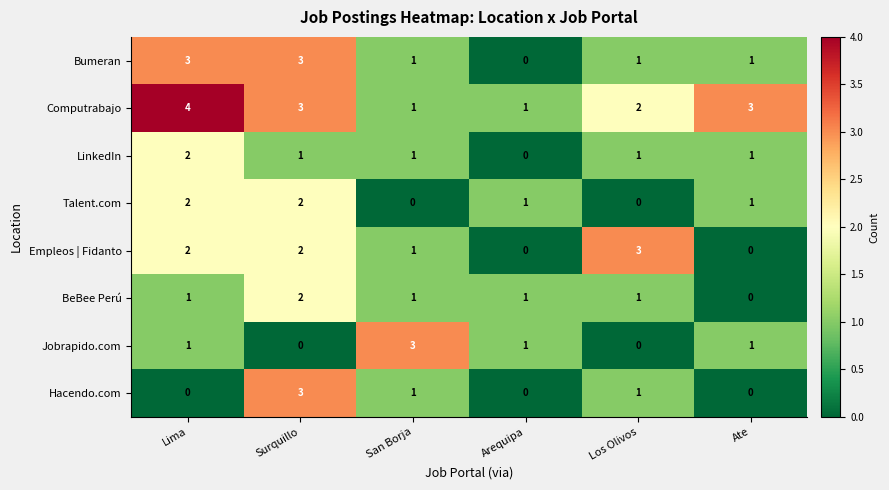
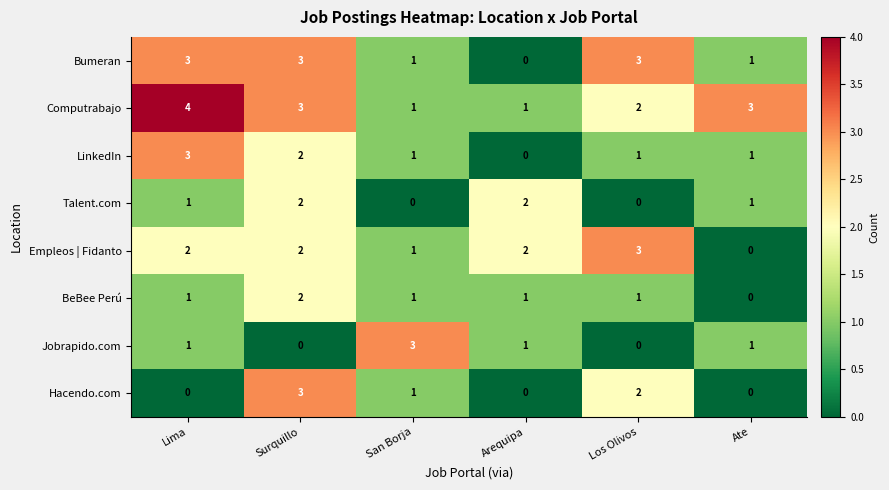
Bumeran, Los Olivos: 1 -> 3
LinkedIn, Lima: 2 -> 3
LinkedIn, Surquillo: 1 -> 2
Talent.com, Lima: 2 -> 1
Talent.com, Arequipa: 1 -> 2
Empleos | Fidanto, Arequipa: 0 -> 2
Hacendo.com, Los Olivos: 1 -> 2
